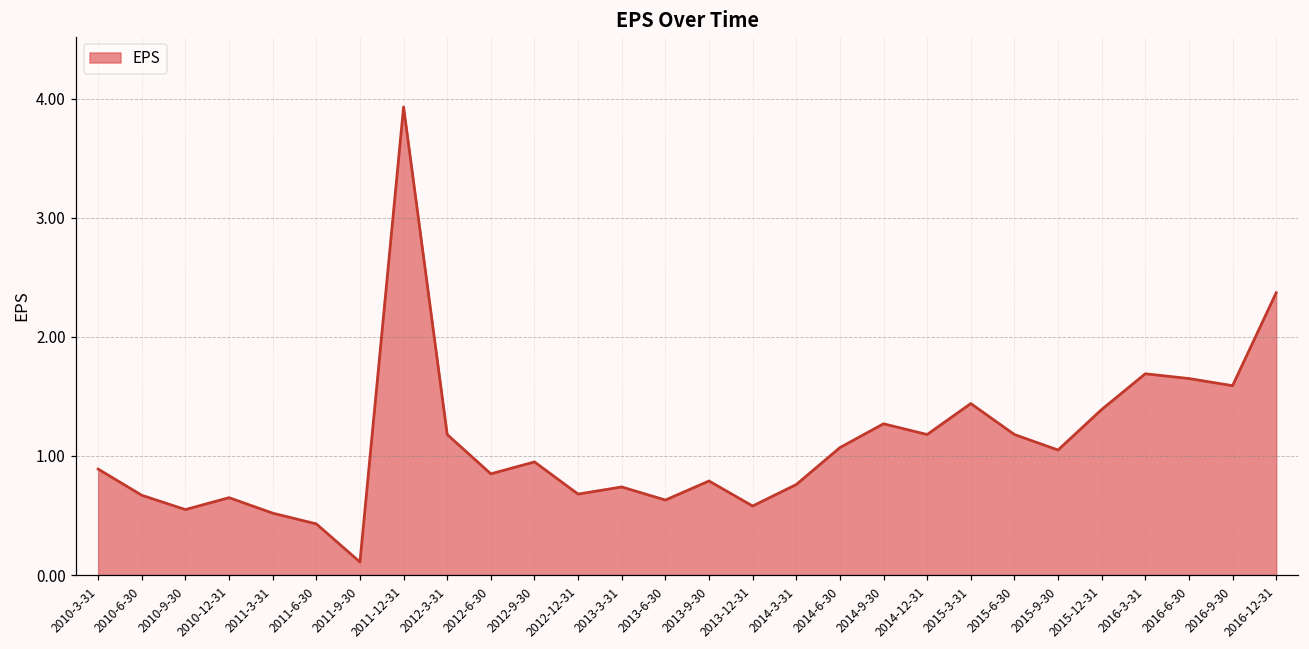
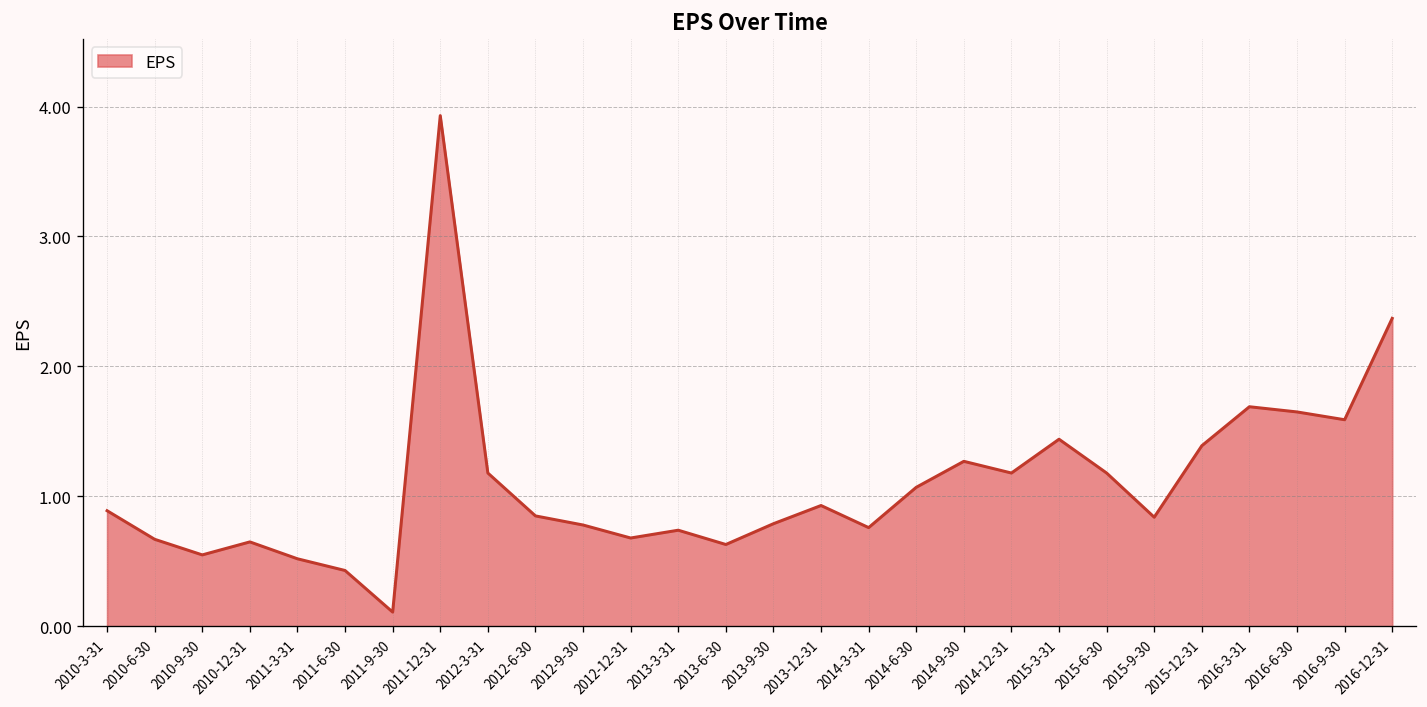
2012-9-30: 0.95 -> 0.78
2013-12-31: 0.58 -> 0.93
2015-9-30: 1.05 -> 0.84
